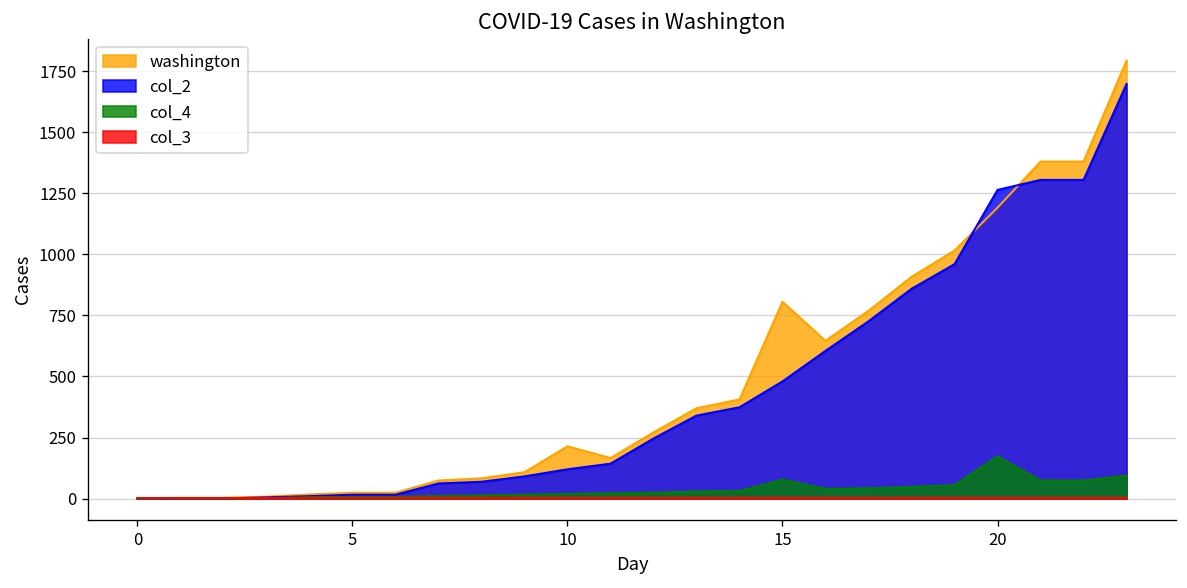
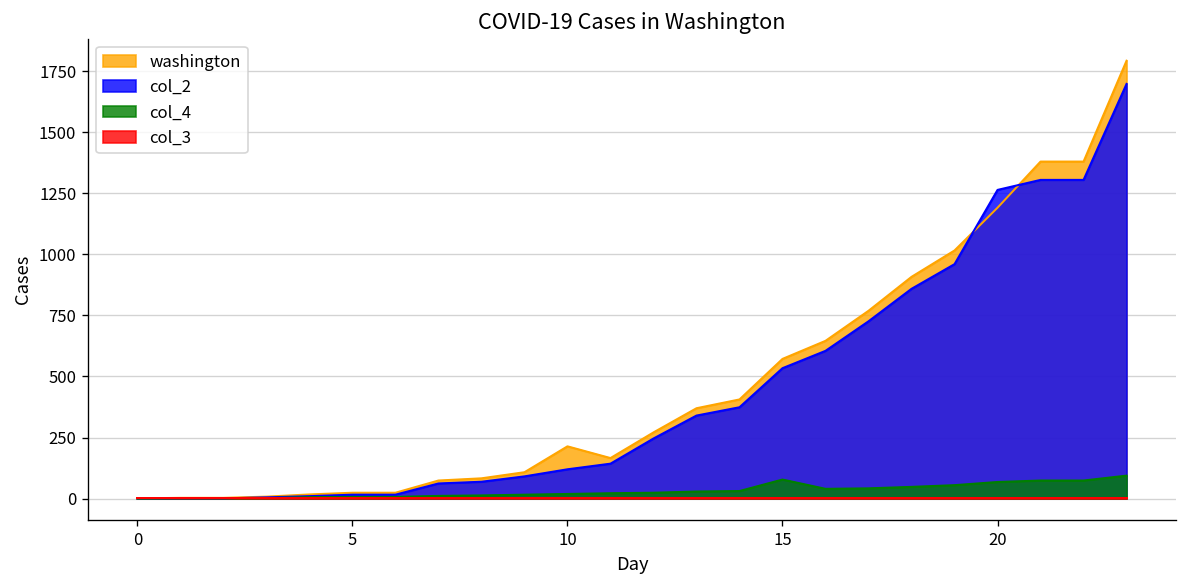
washington, 15: 810 -> 570
col_2, 15: 480 -> 530
col_4, 20: 170 -> 70
